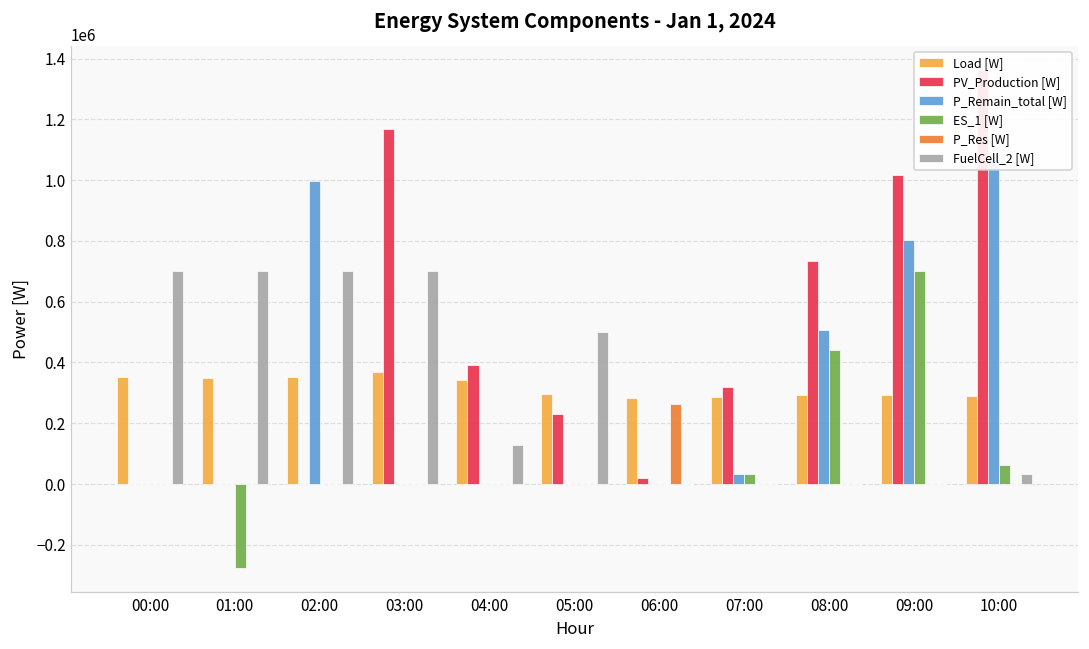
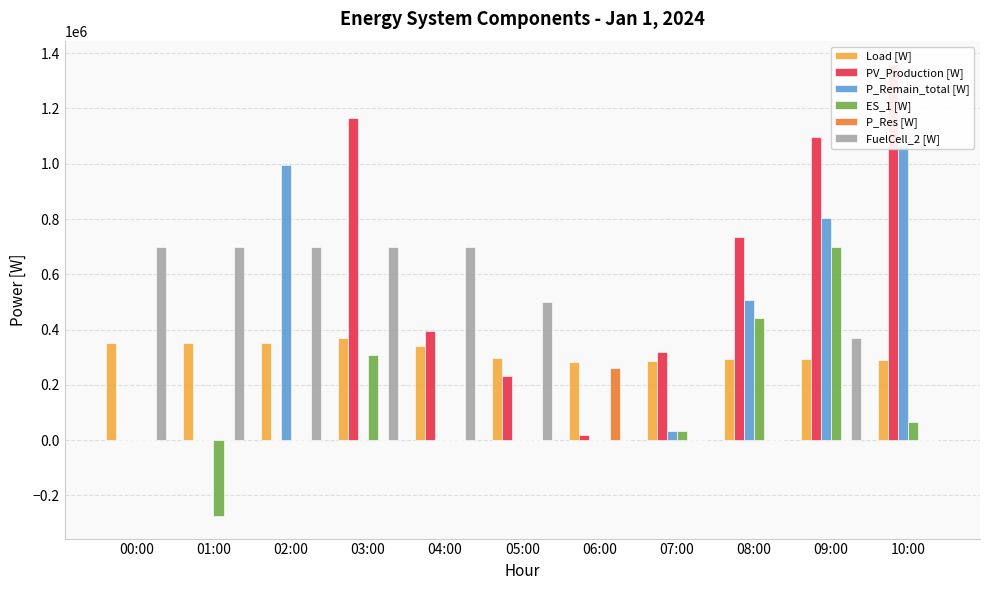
ES_1 [W], 03:00: 0 -> 310000
FuelCell_2 [W], 04:00: 130000 -> 700000
PV_Production [W], 09:00: 1020000 -> 1100000
FuelCell_2 [W], 09:00: 0 -> 370000
FuelCell_2 [W], 10:00: 30000 -> 0
